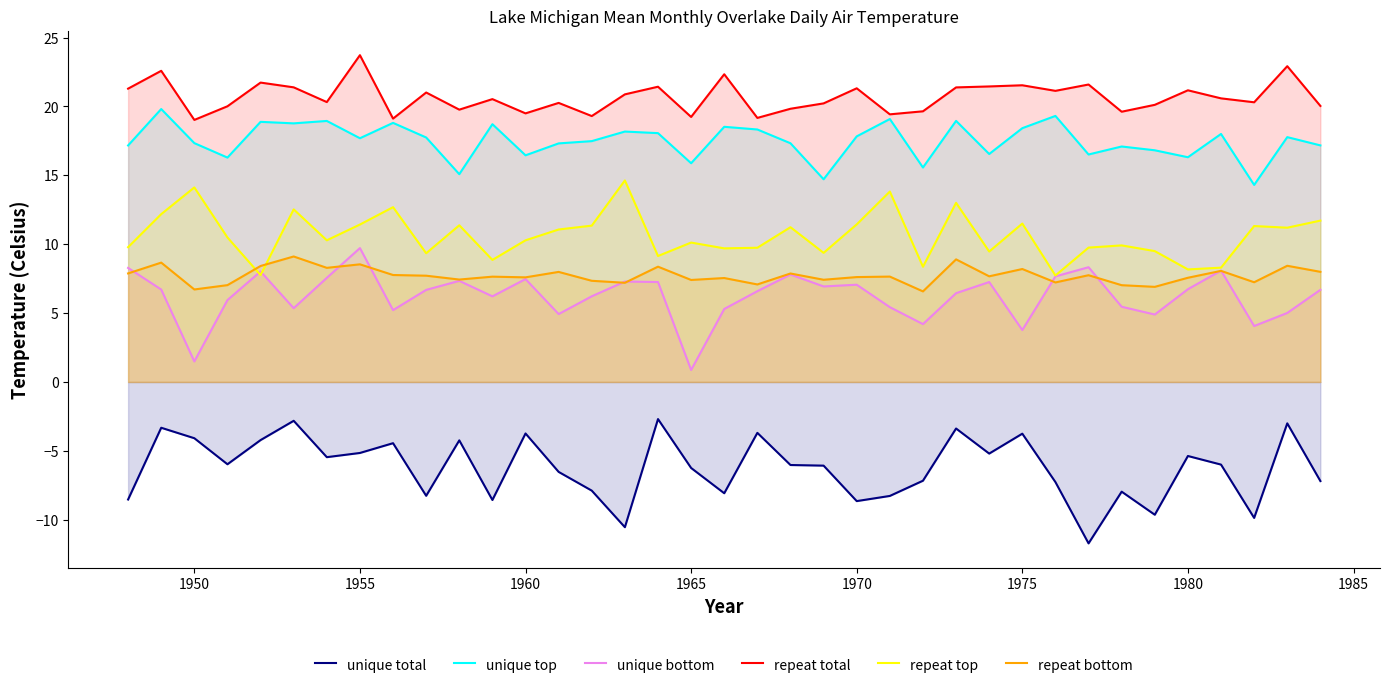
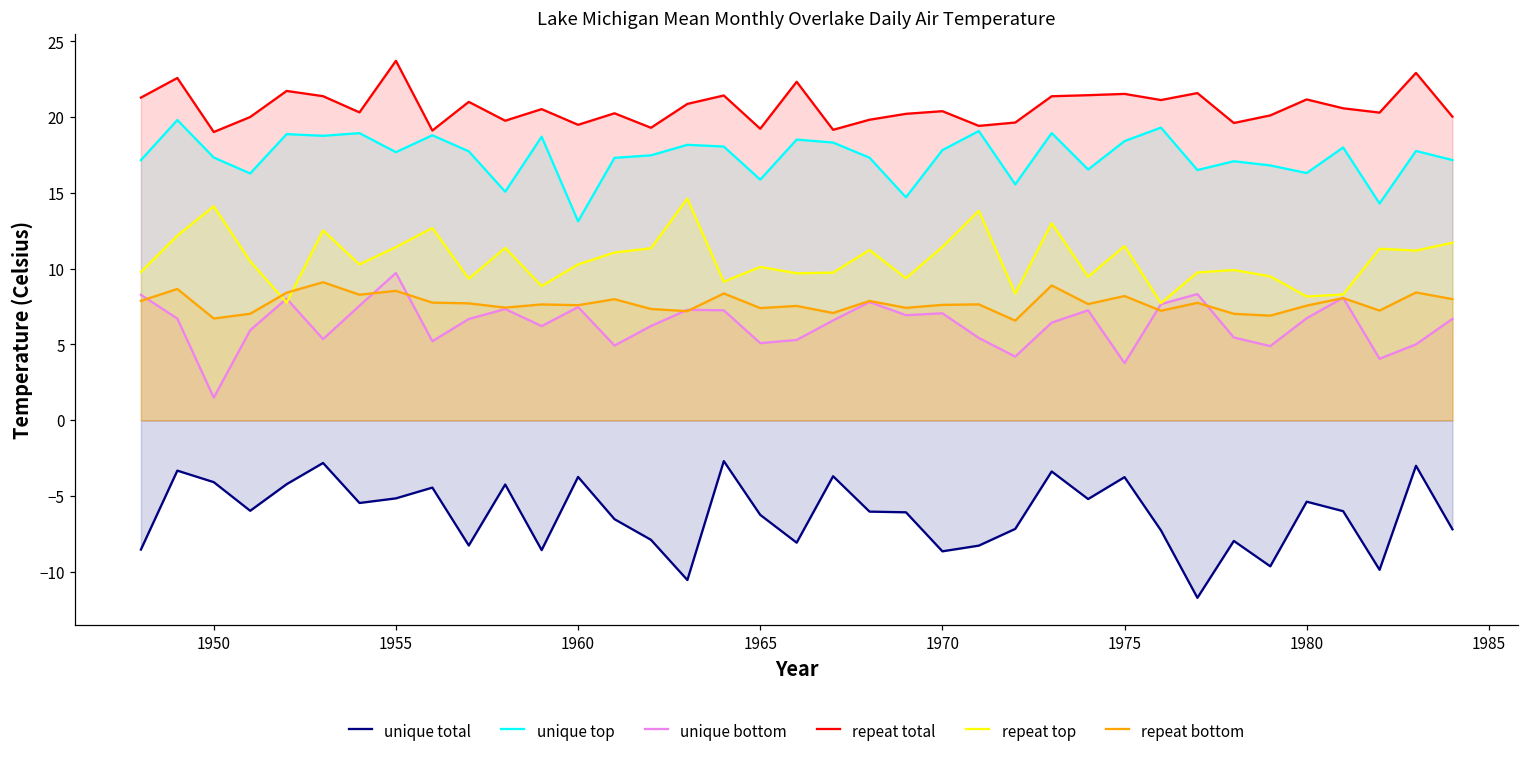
unique top, 1960: 16.5 -> 13.1
unique bottom, 1965: 0.9 -> 5.1
repeat total, 1970: 21.3 -> 20.4
